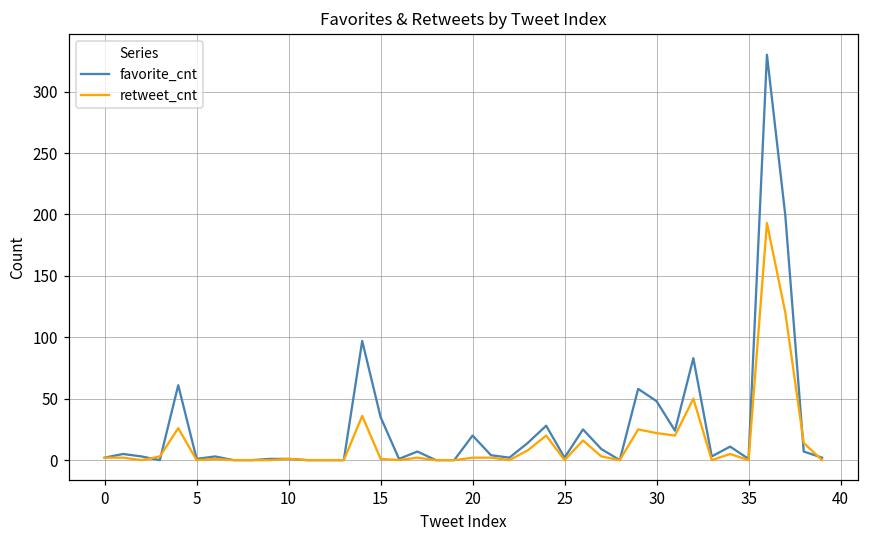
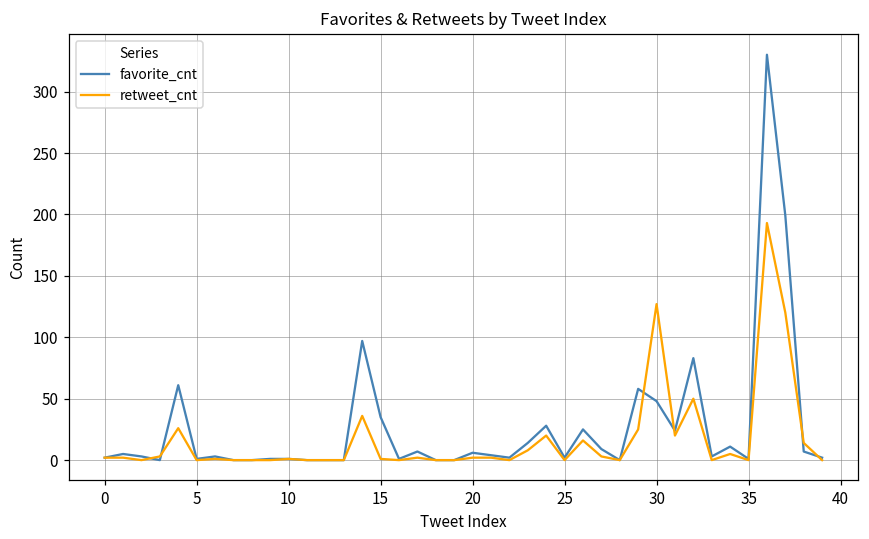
favorite_cnt, 20: 20 -> 6
retweet_cnt, 30: 22 -> 127
